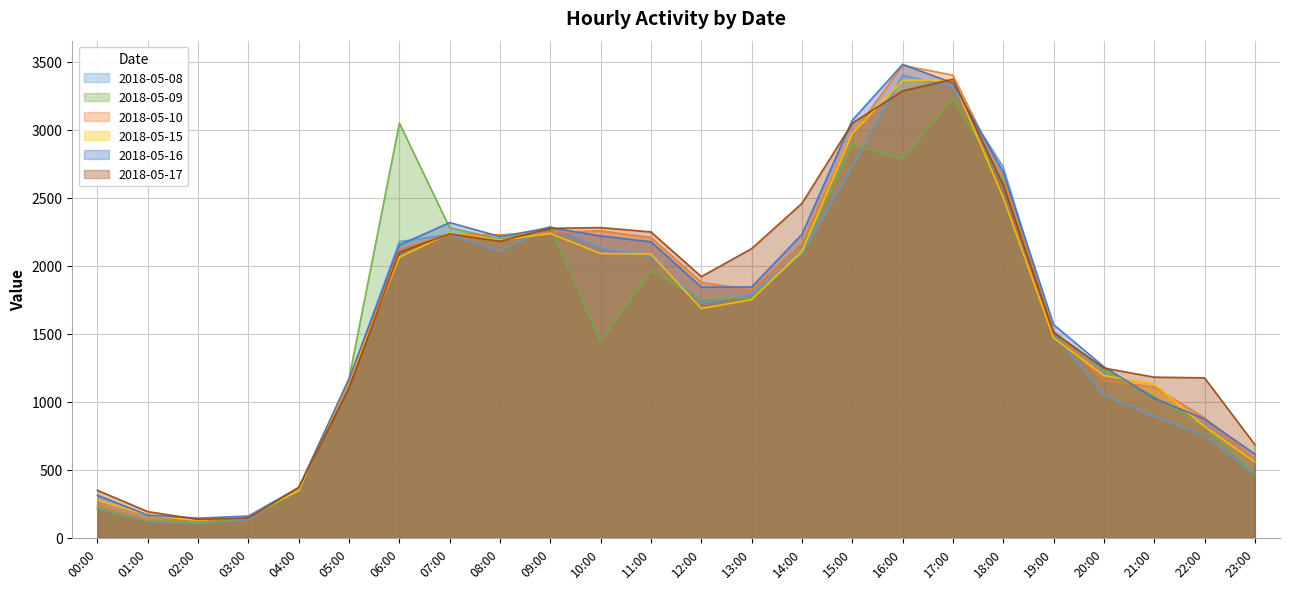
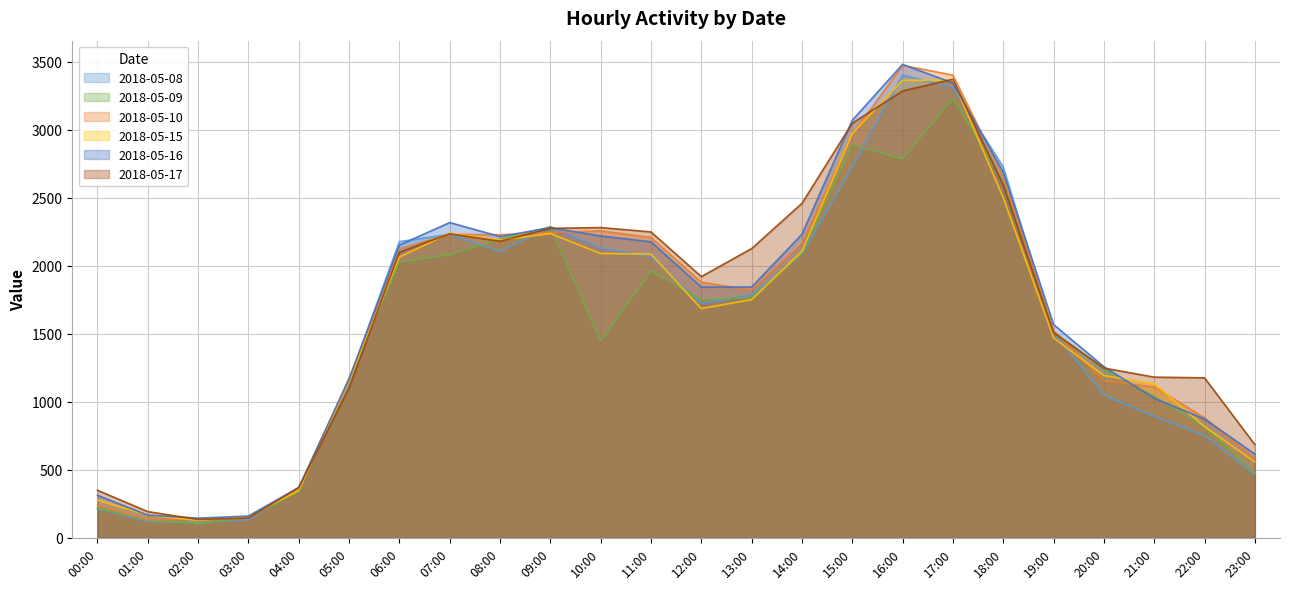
2018-05-09, 06:00: 3050 -> 2030
2018-05-09, 07:00: 2280 -> 2080
